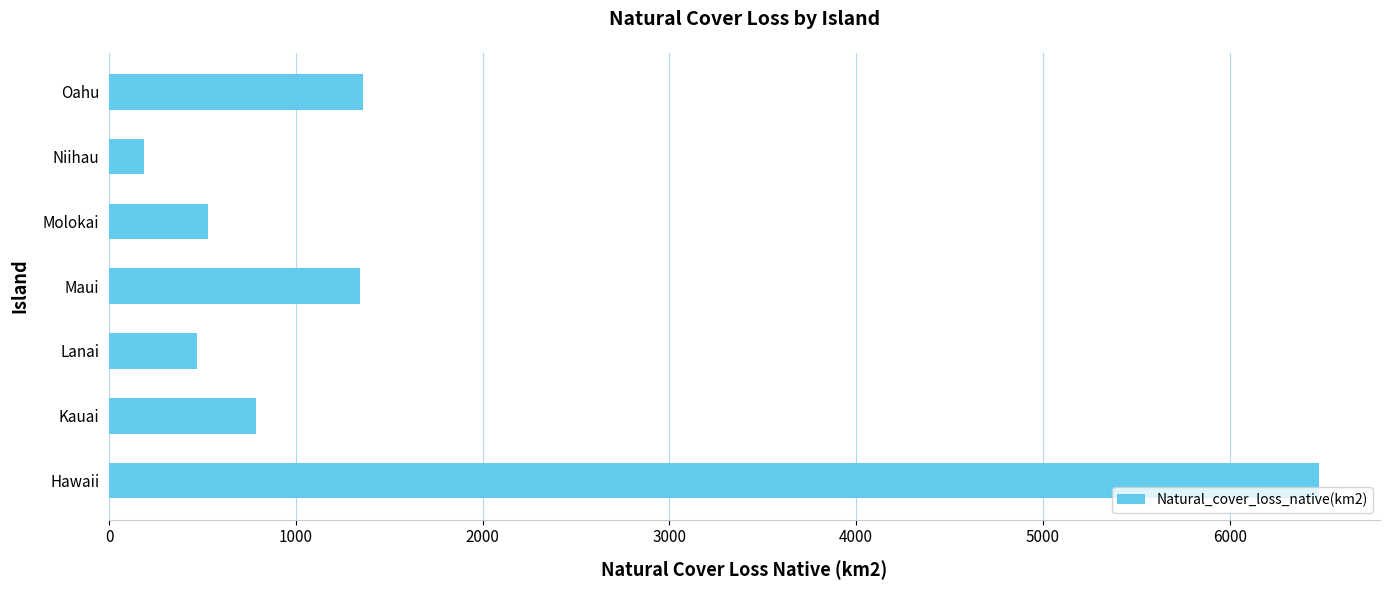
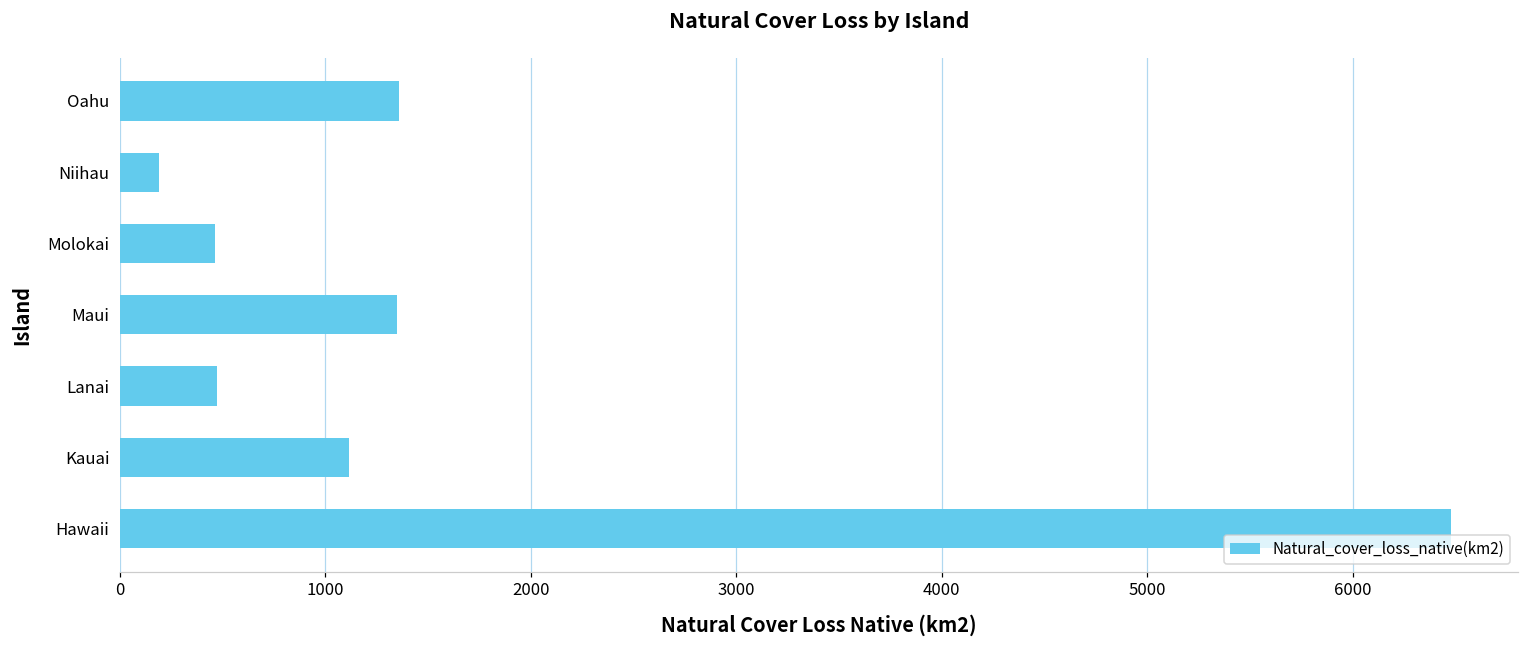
Molokai: 530 -> 460
Kauai: 790 -> 1110
